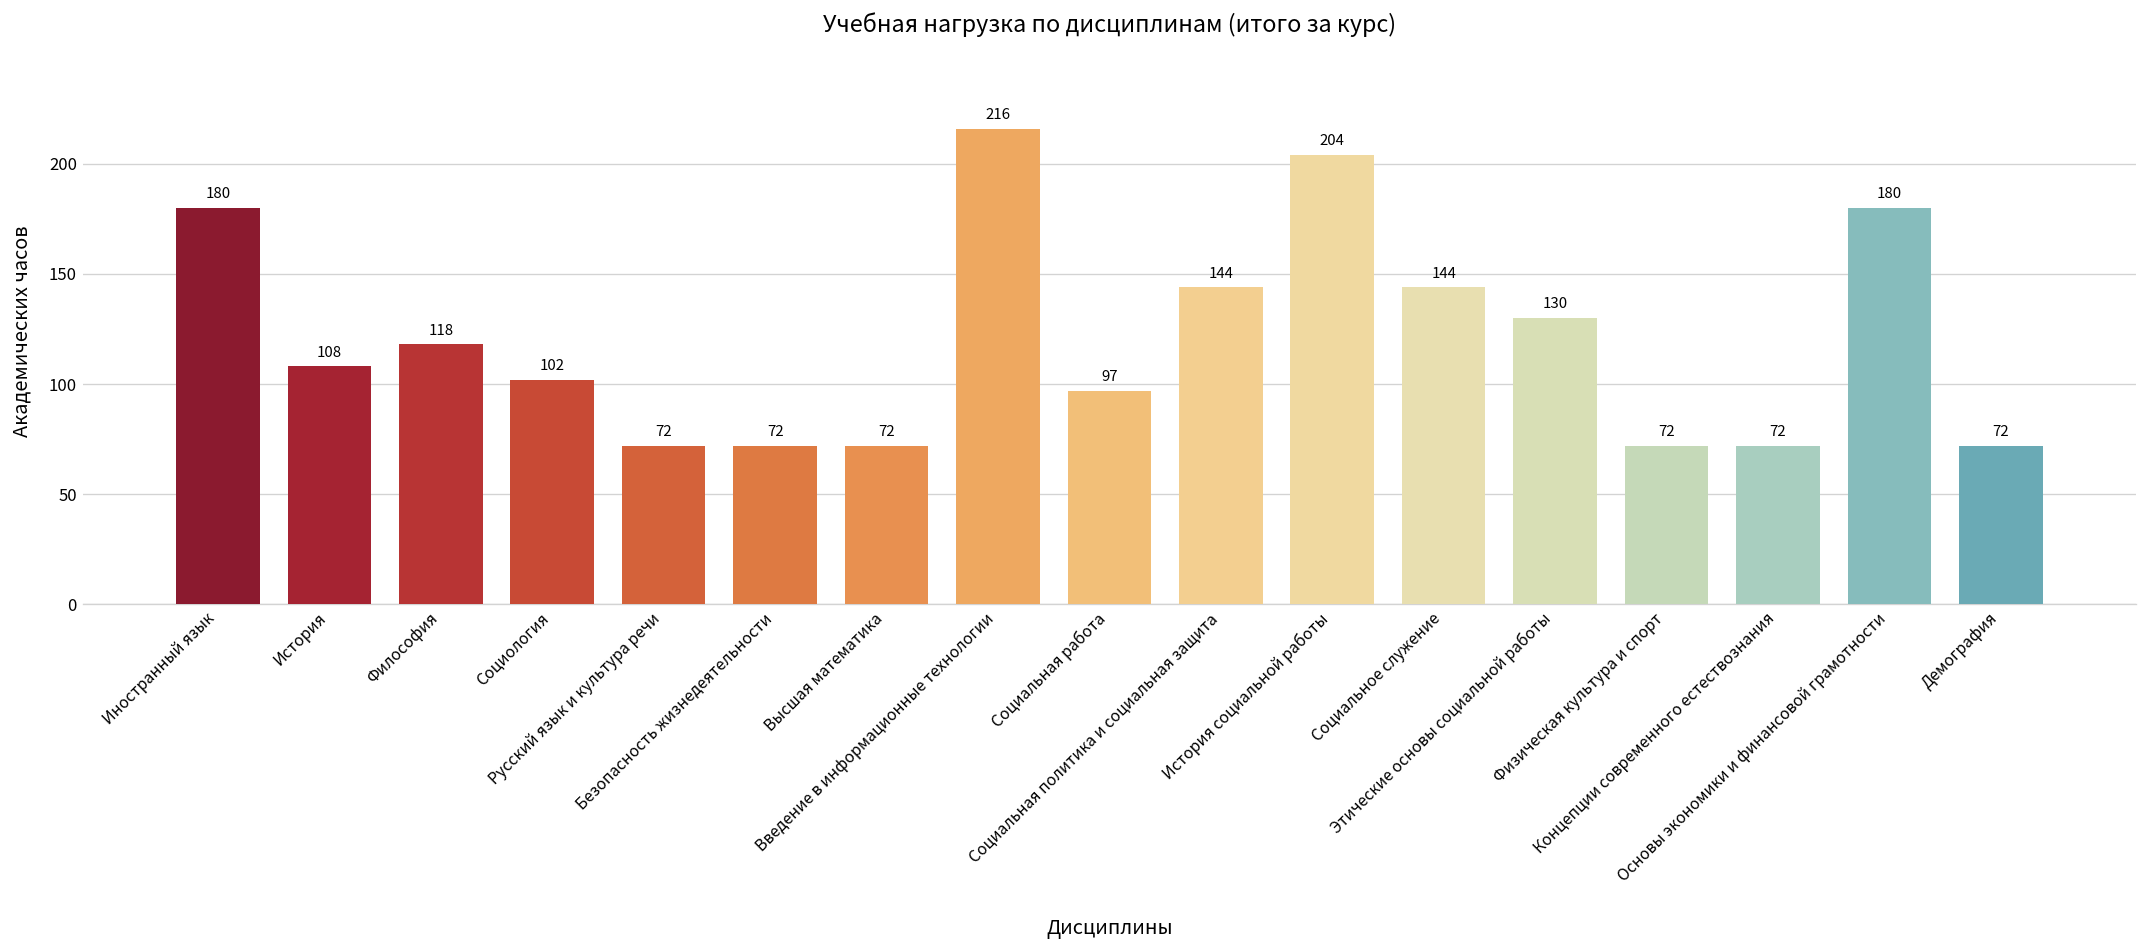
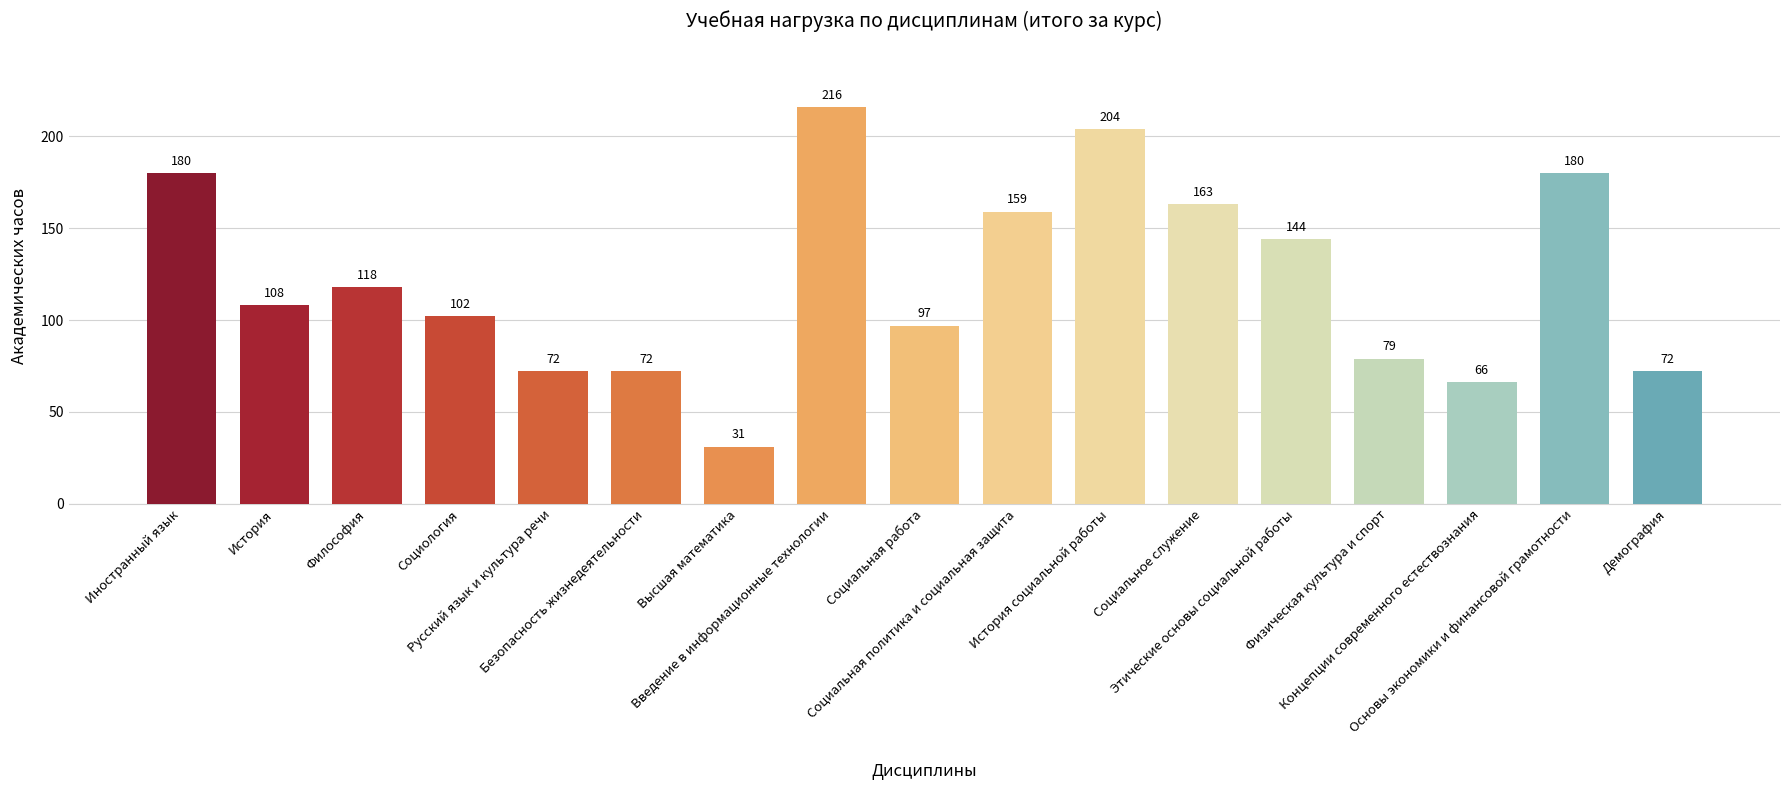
Высшая математика: 72 -> 31
Социальная политика и социальная защита: 144 -> 159
Социальное служение: 144 -> 163
Этические основы социальной работы: 130 -> 144
Физическая культура и спорт: 72 -> 79
Концепции современного естествознания: 72 -> 66
